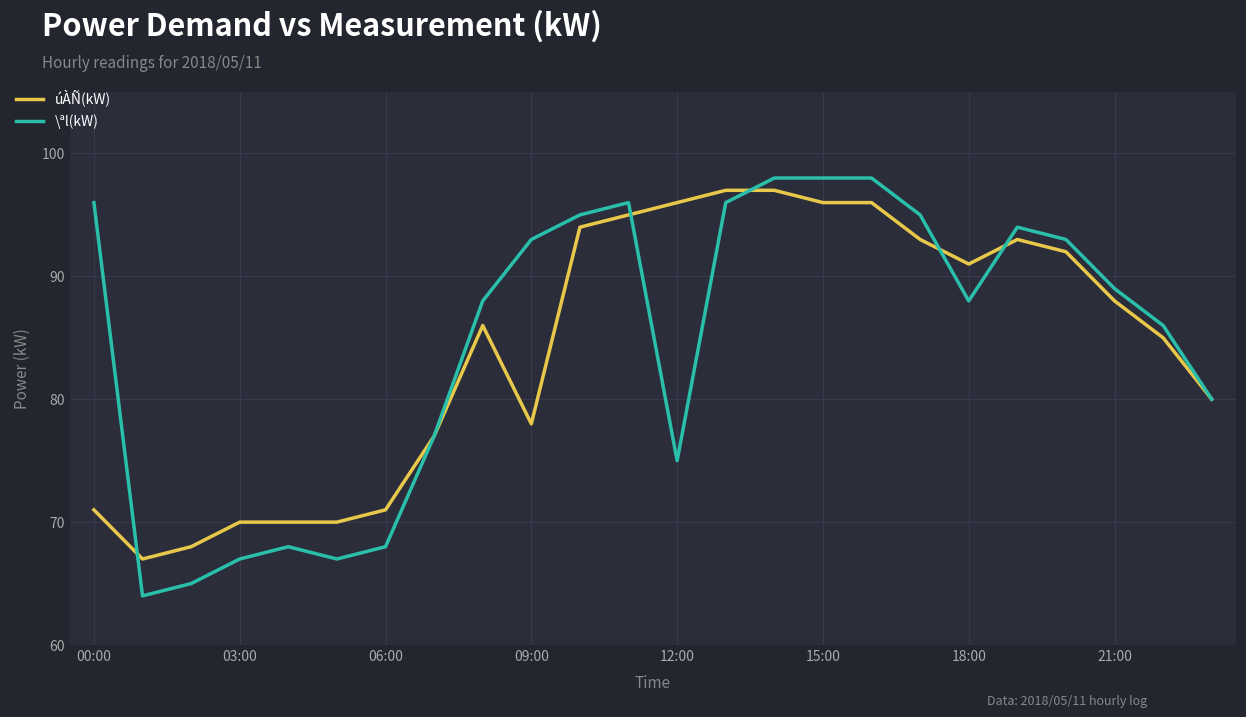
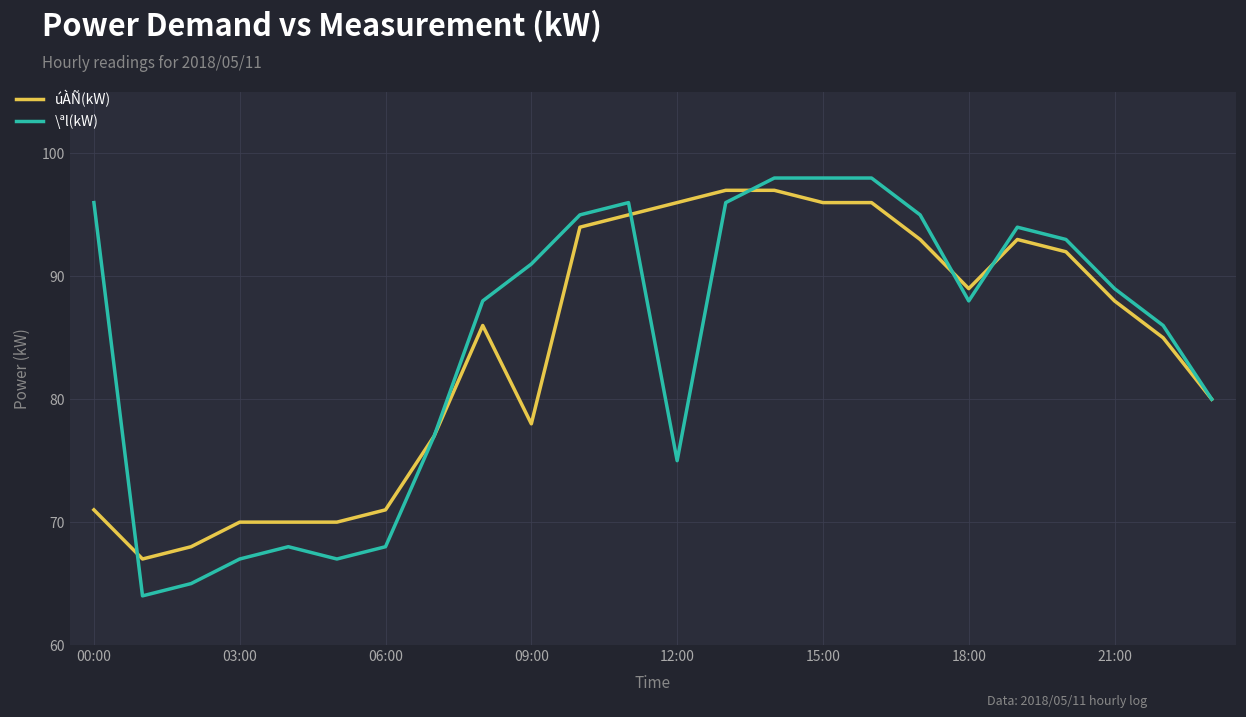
\ªl(kW), 09:00: 93 -> 91
úÀÑ(kW), 18:00: 91 -> 89
